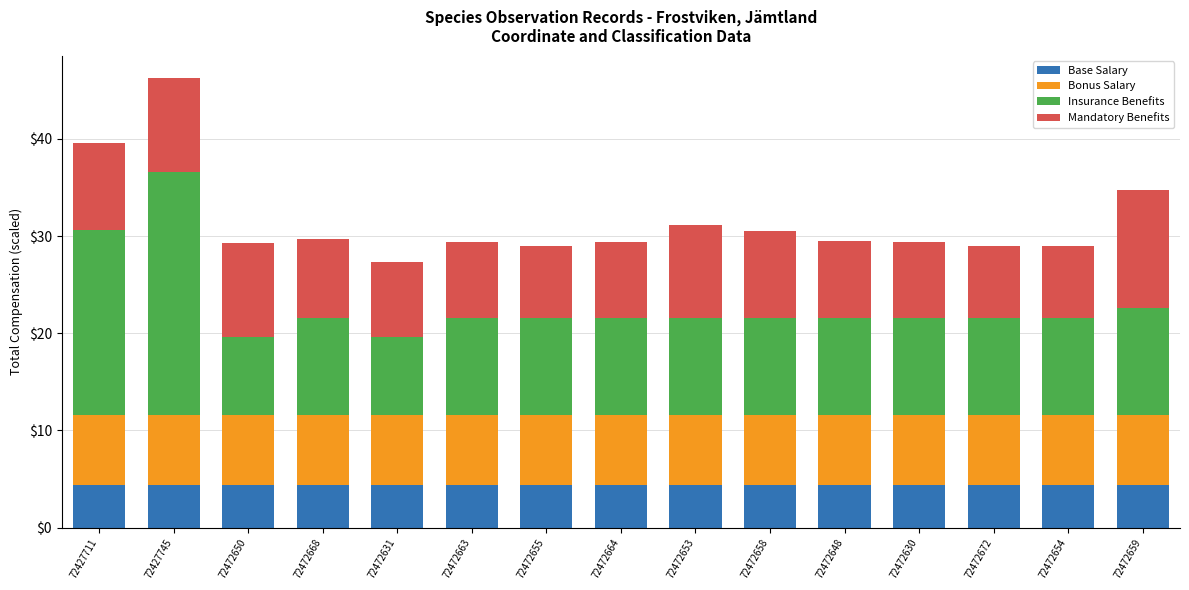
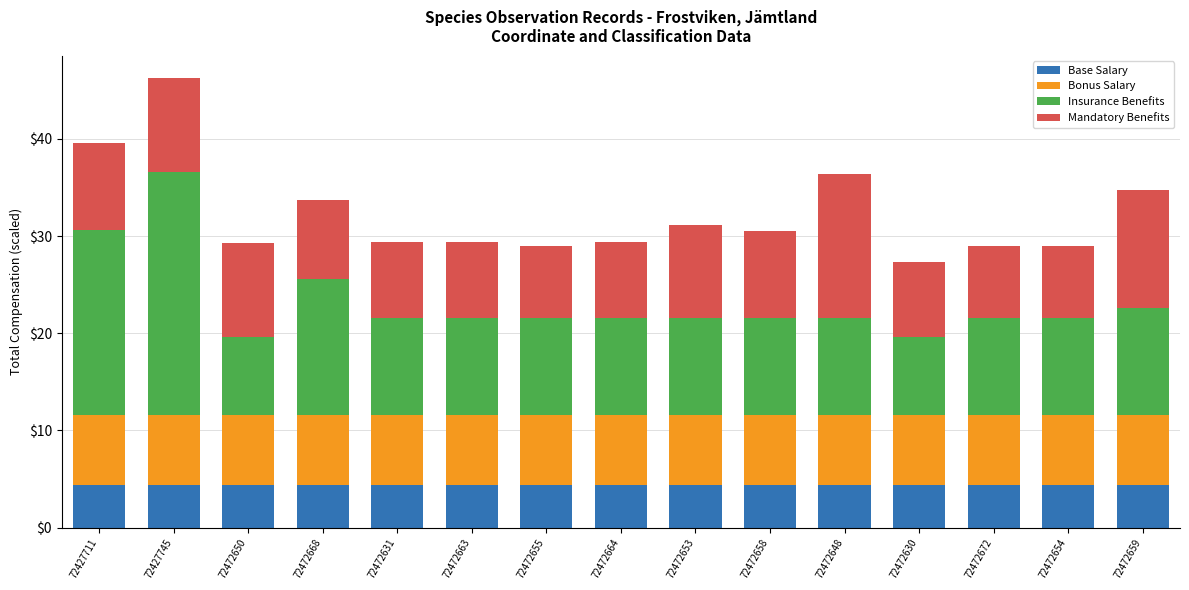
Insurance Benefits, 72472668: $10 -> $14
Insurance Benefits, 72472631: $8 -> $10
Mandatory Benefits, 72472648: $8 -> $15
Insurance Benefits, 72472630: $10 -> $8
